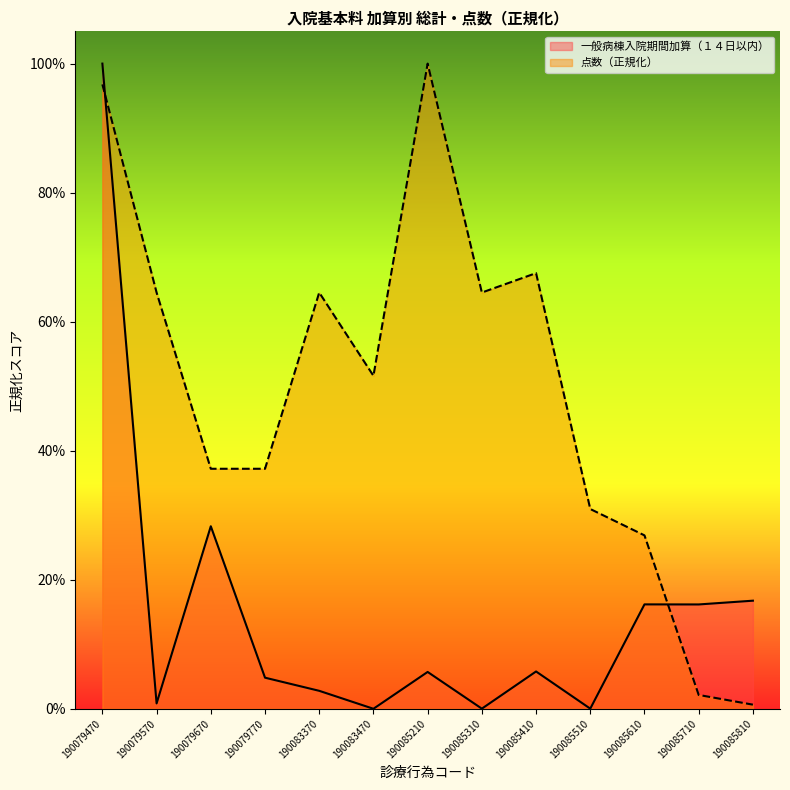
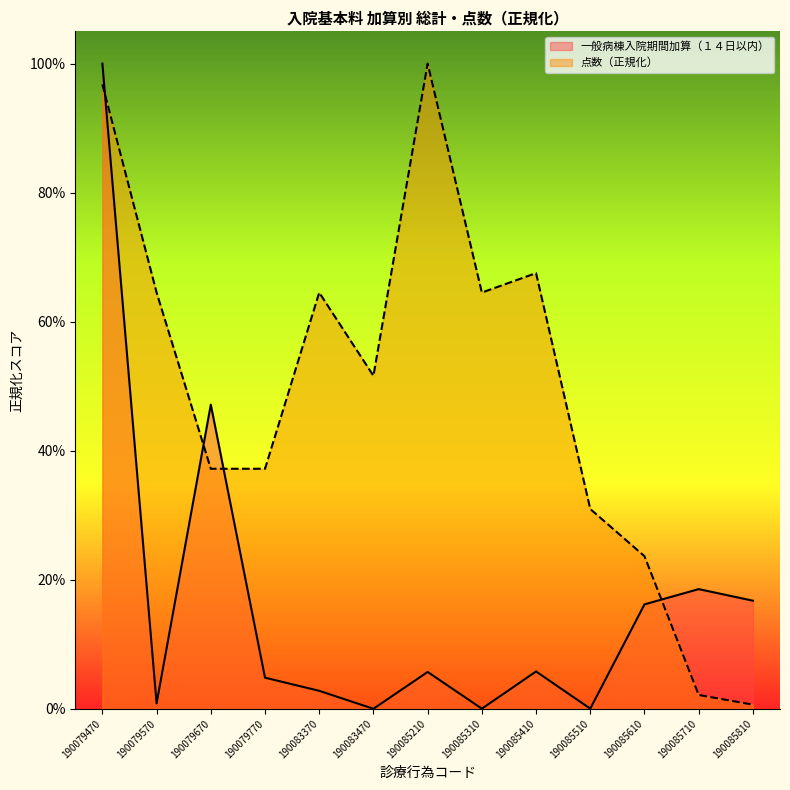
一般病棟入院期間加算（１４日以内）, 190079670: 28% -> 47%
点数（正規化）, 190085610: 27% -> 24%
一般病棟入院期間加算（１４日以内）, 190085710: 16% -> 19%
